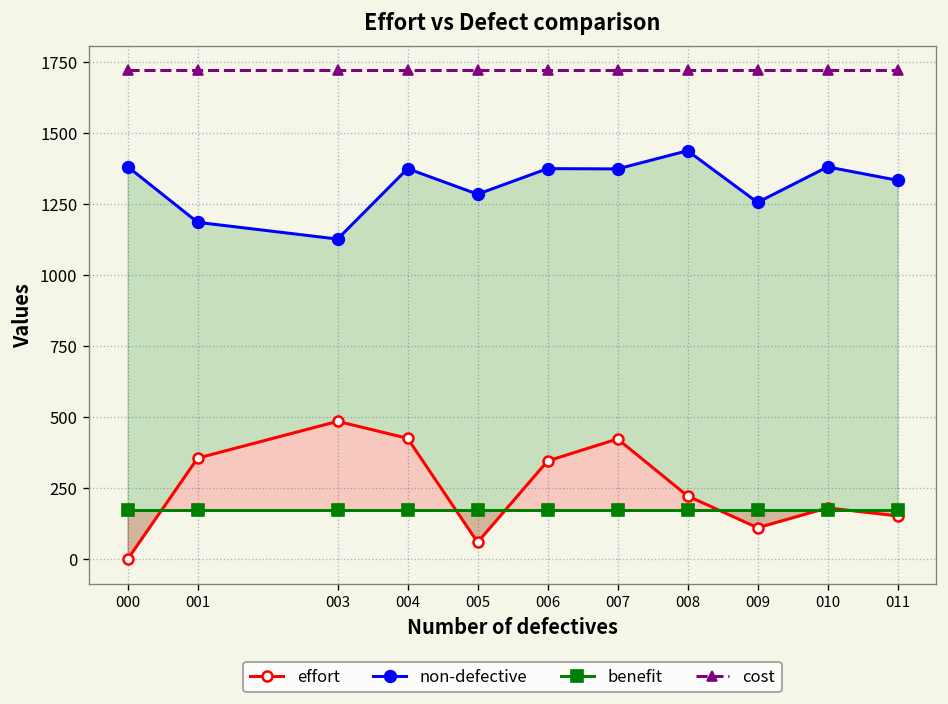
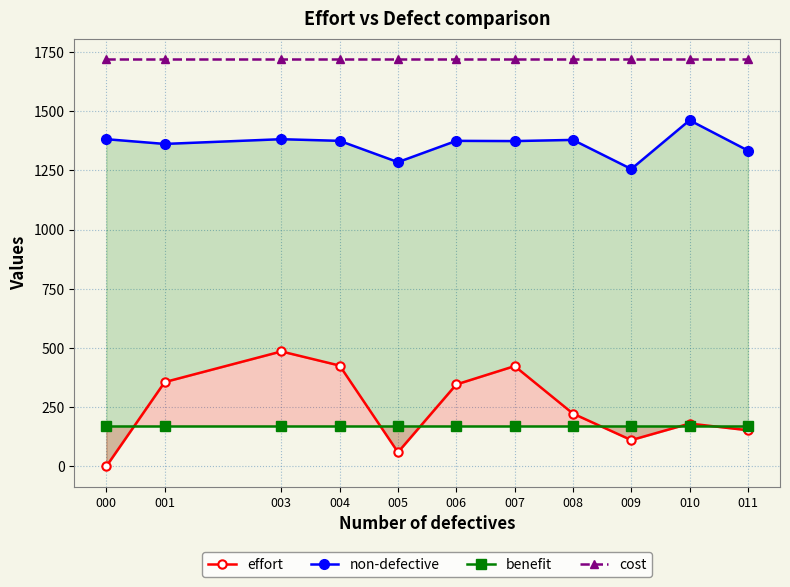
non-defective, 001: 1190 -> 1360
non-defective, 003: 1130 -> 1380
non-defective, 008: 1440 -> 1380
non-defective, 010: 1380 -> 1460
